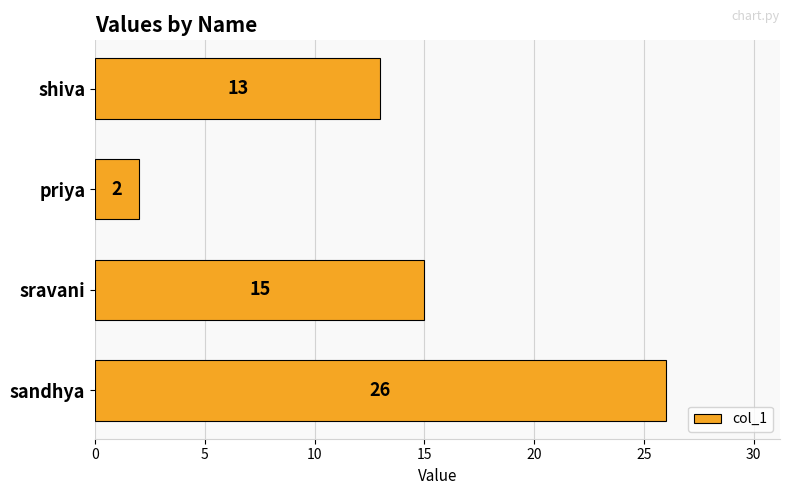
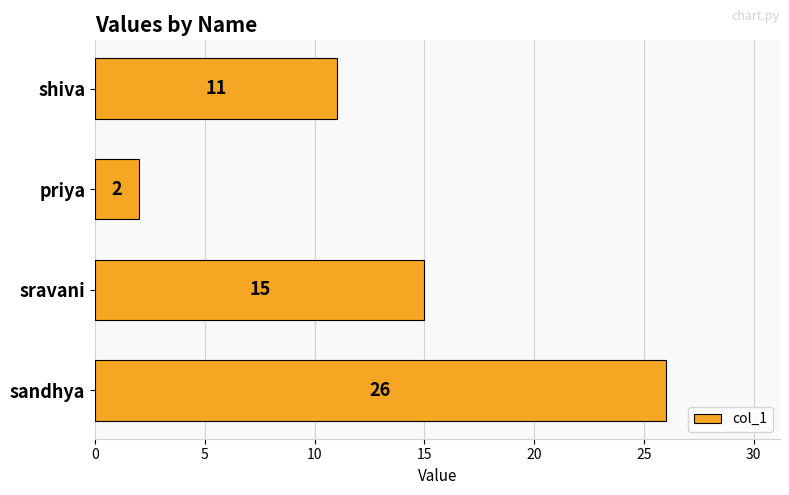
shiva: 13 -> 11
